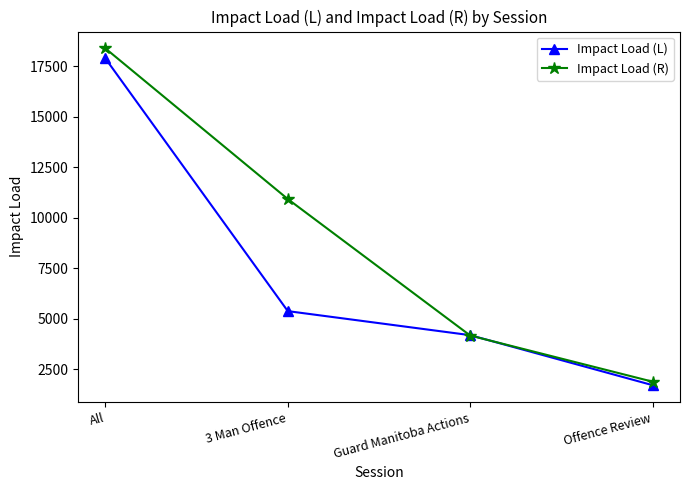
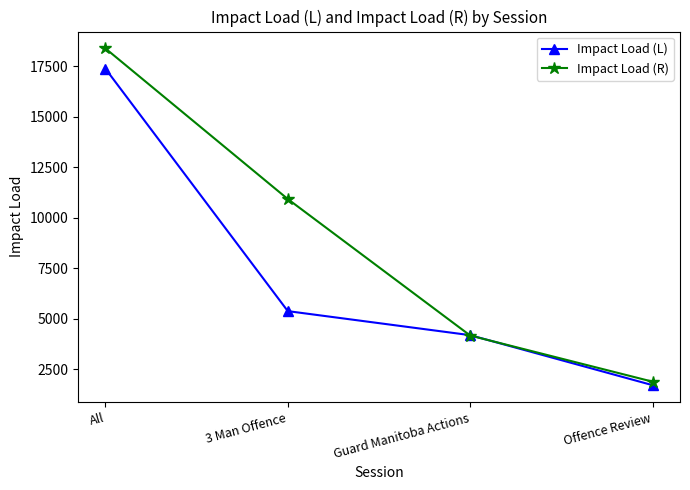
Impact Load (L), All: 17900 -> 17400
